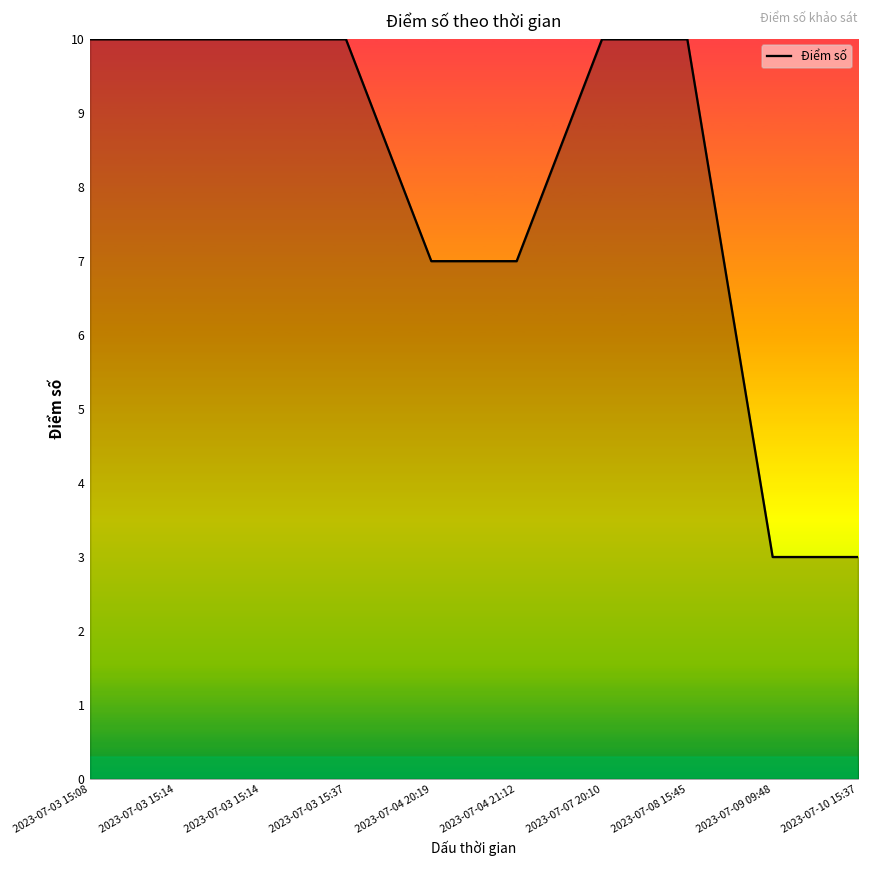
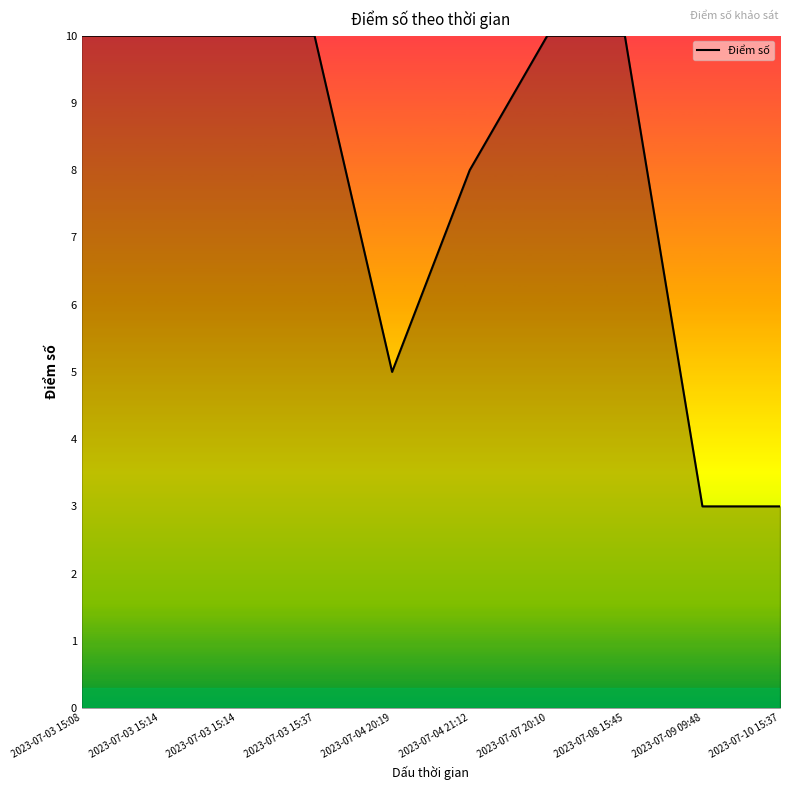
2023-07-04 20:19: 7 -> 5
2023-07-04 21:12: 7 -> 8
